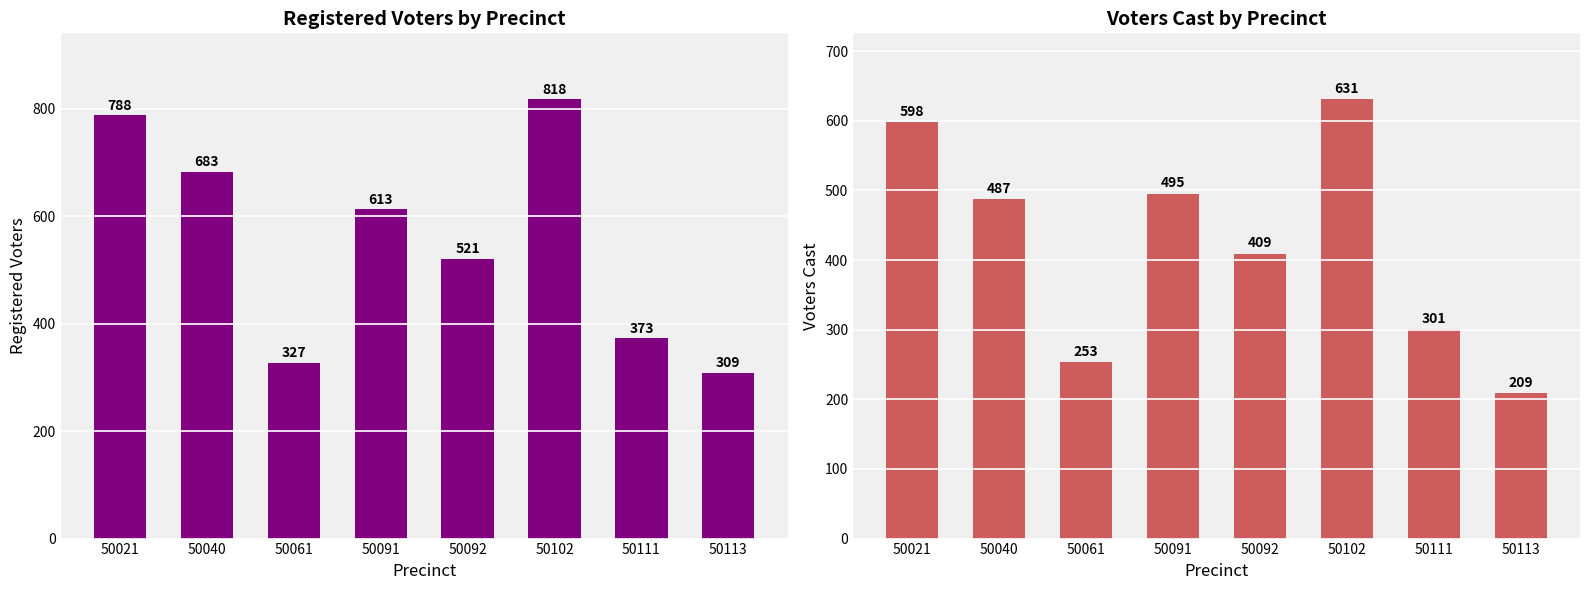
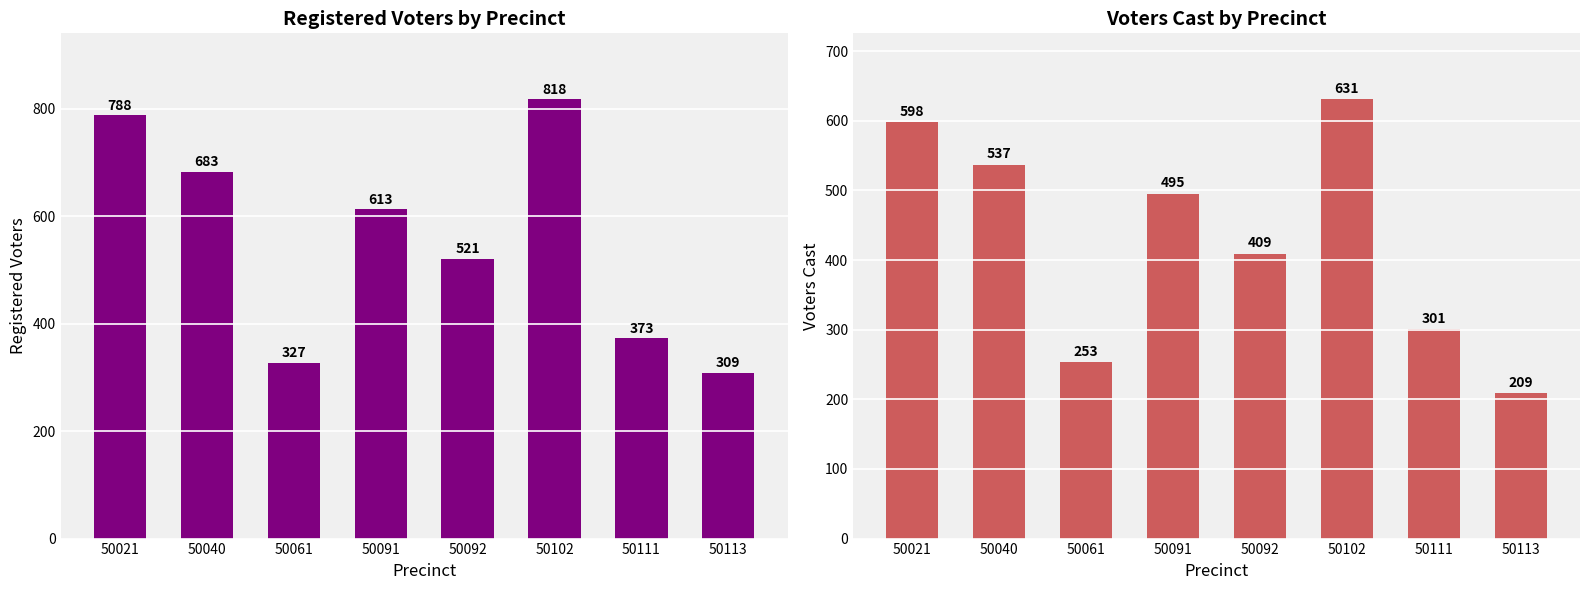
Voters Cast by Precinct, 50040: 487 -> 537
